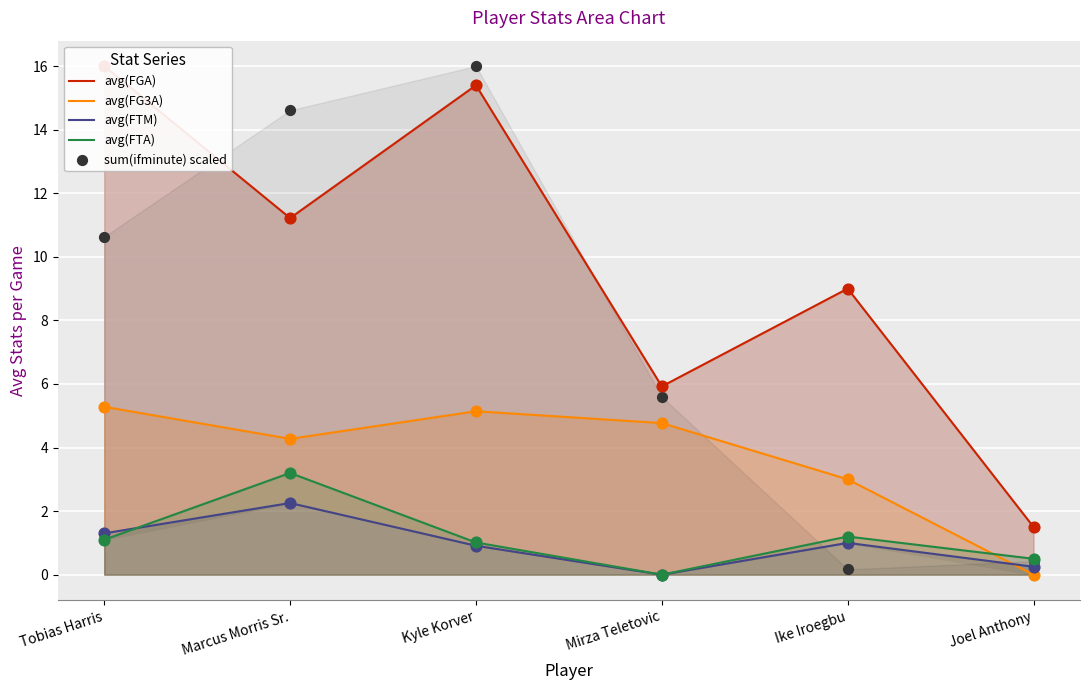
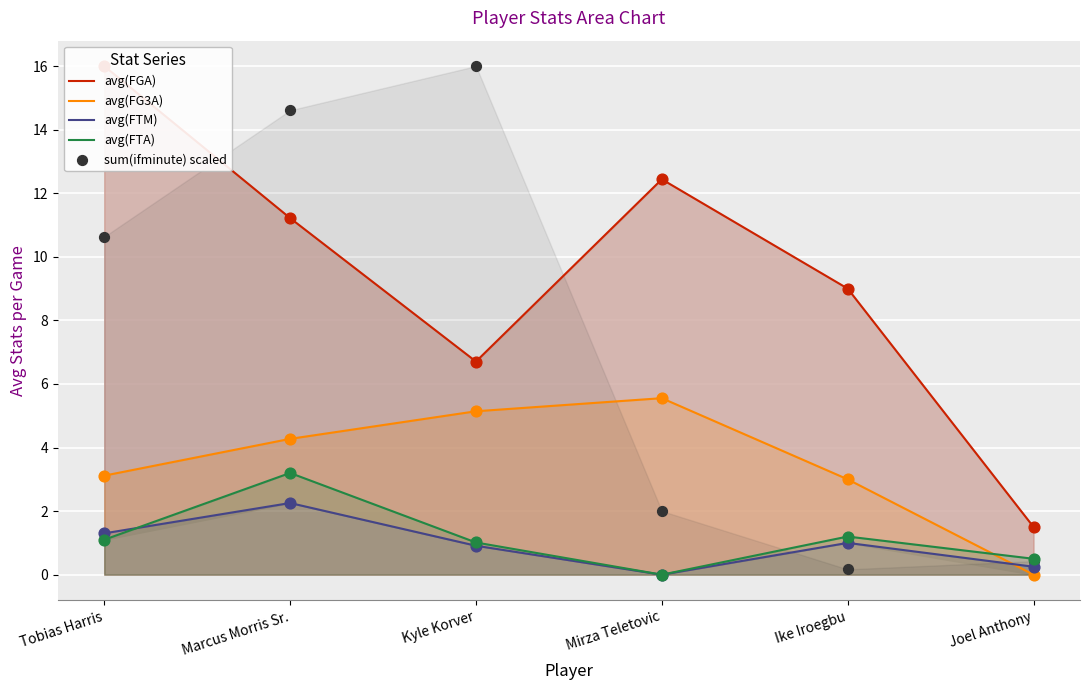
avg(FG3A), Tobias Harris: 5.3 -> 3.1
avg(FGA), Kyle Korver: 15.4 -> 6.7
avg(FGA), Mirza Teletovic: 5.9 -> 12.4
avg(FG3A), Mirza Teletovic: 4.8 -> 5.6
sum(ifminute) scaled, Mirza Teletovic: 5.6 -> 2.0
